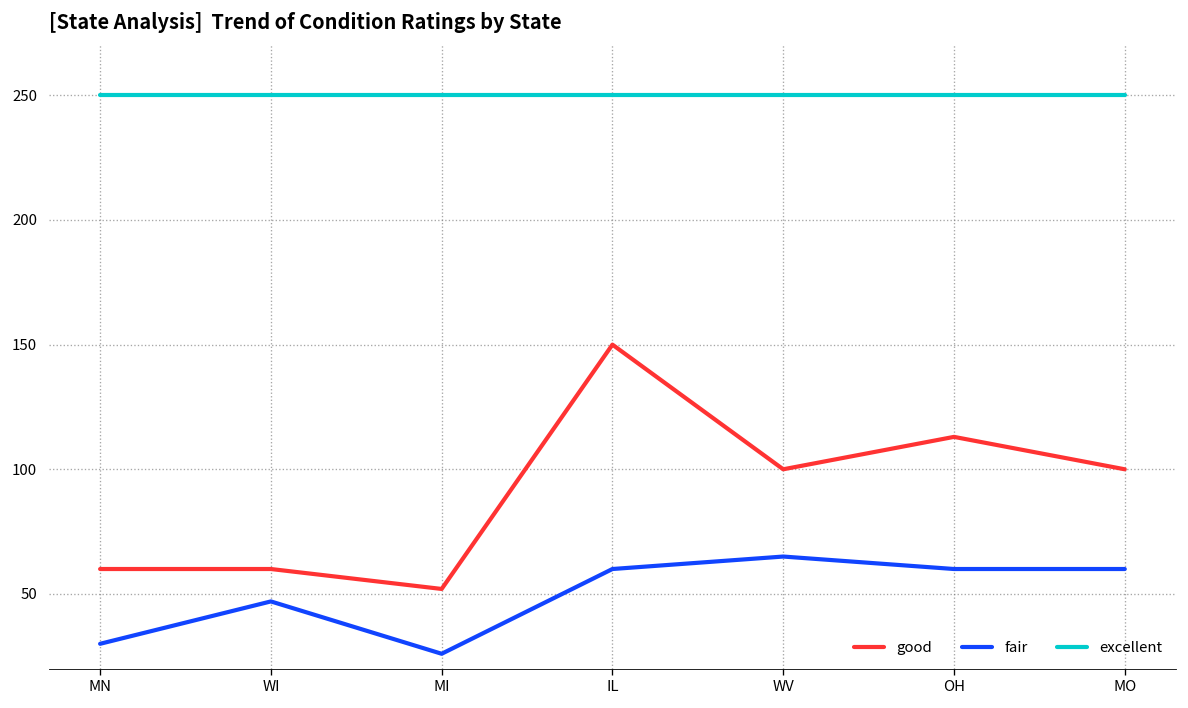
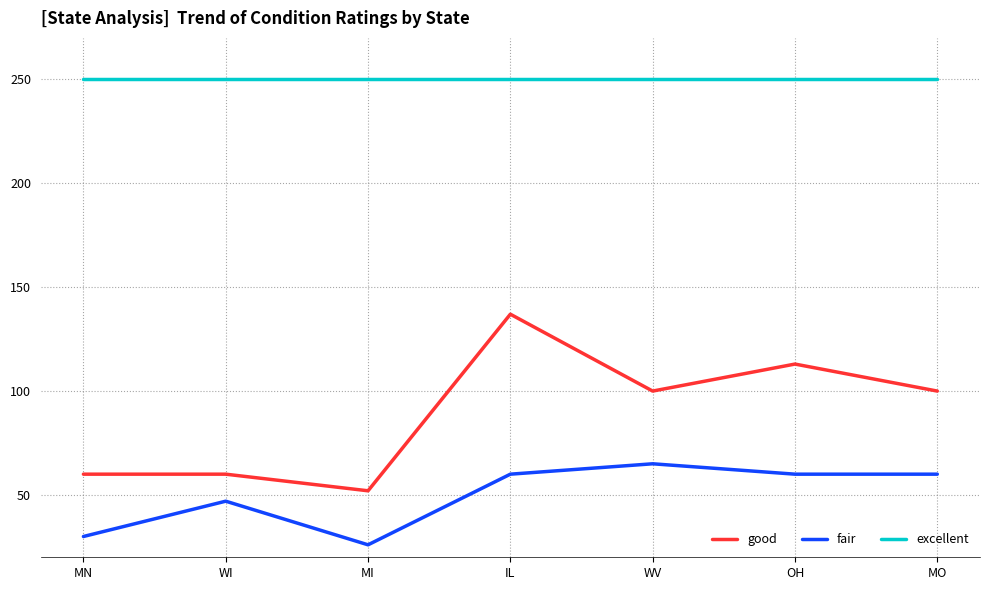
good, IL: 150 -> 137
